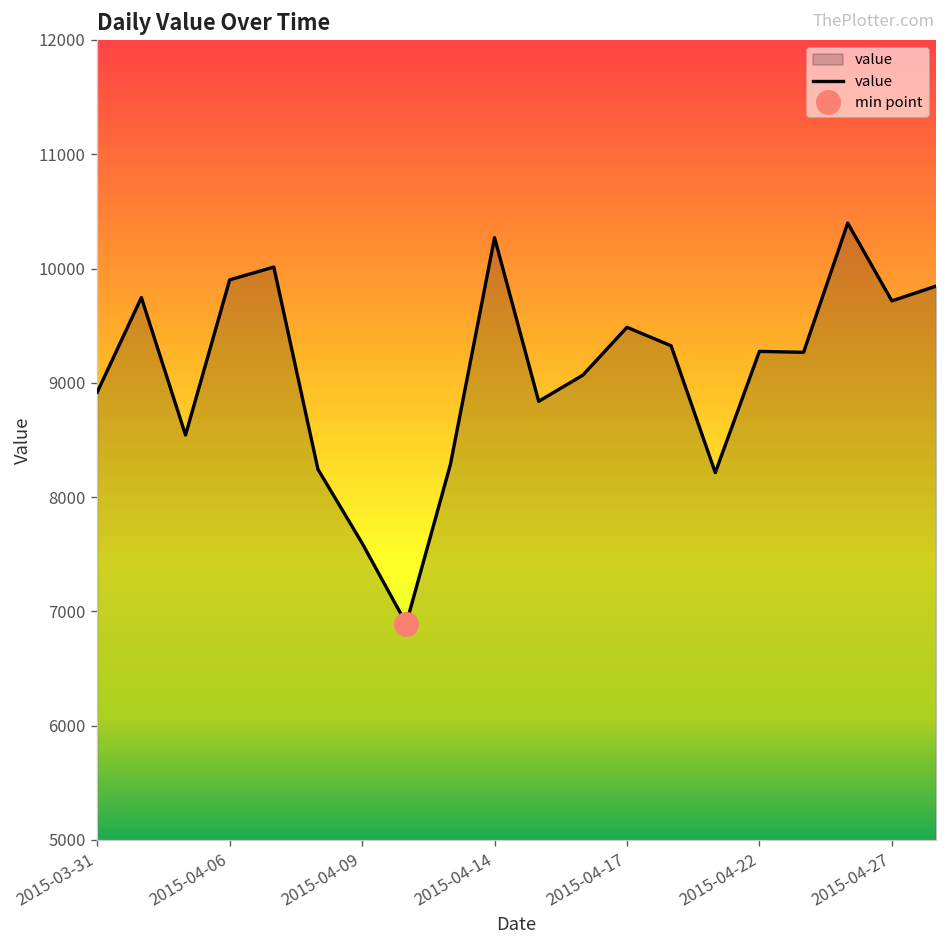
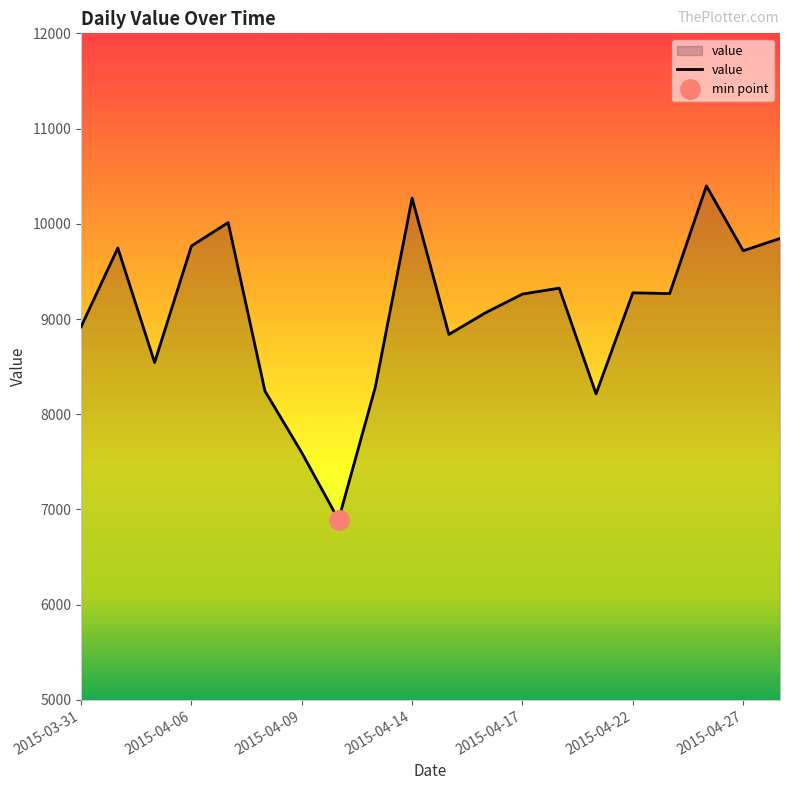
value, 2015-04-06: 9900 -> 9800
value, 2015-04-17: 9500 -> 9300
